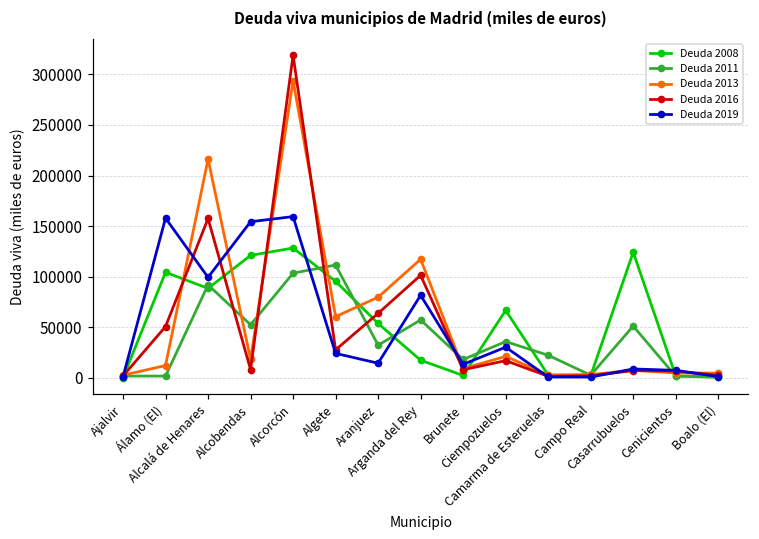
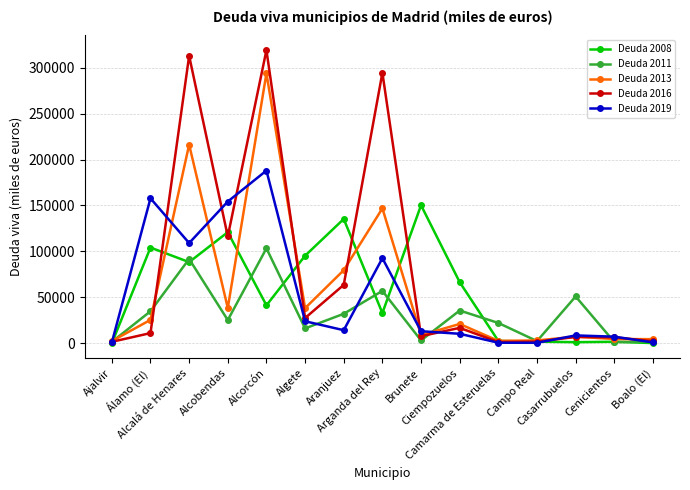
Deuda 2011, Álamo (El): 0 -> 30000
Deuda 2013, Álamo (El): 10000 -> 30000
Deuda 2016, Álamo (El): 50000 -> 10000
Deuda 2016, Alcalá de Henares: 160000 -> 310000
Deuda 2019, Alcalá de Henares: 100000 -> 110000
Deuda 2011, Alcobendas: 50000 -> 30000
Deuda 2013, Alcobendas: 20000 -> 40000
Deuda 2016, Alcobendas: 10000 -> 120000
Deuda 2008, Alcorcón: 130000 -> 40000
Deuda 2019, Alcorcón: 160000 -> 190000
Deuda 2011, Algete: 110000 -> 20000
Deuda 2013, Algete: 60000 -> 40000
Deuda 2008, Aranjuez: 50000 -> 140000
Deuda 2008, Arganda del Rey: 20000 -> 30000
Deuda 2013, Arganda del Rey: 120000 -> 150000
Deuda 2016, Arganda del Rey: 100000 -> 290000
Deuda 2019, Arganda del Rey: 80000 -> 90000
Deuda 2008, Brunete: 0 -> 150000
Deuda 2011, Brunete: 20000 -> 0
Deuda 2019, Ciempozuelos: 30000 -> 10000
Deuda 2008, Casarrubuelos: 120000 -> 0
